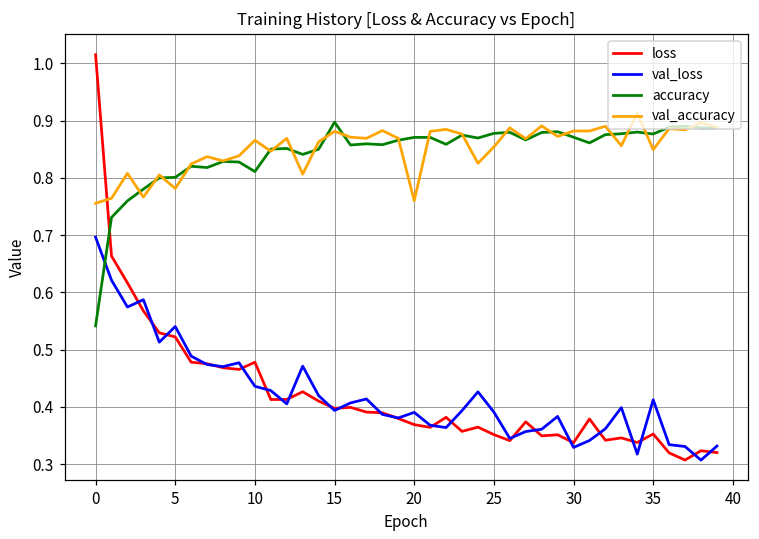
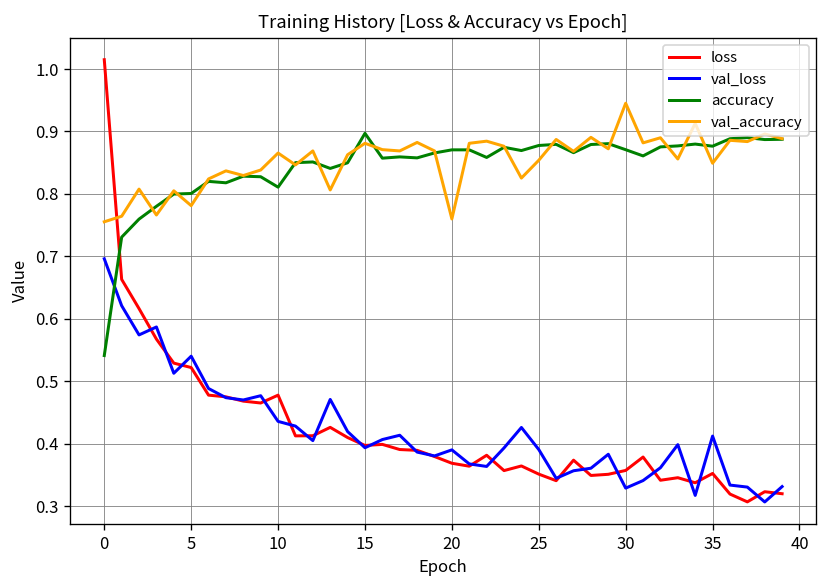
loss, 30: 0.34 -> 0.36
val_accuracy, 30: 0.88 -> 0.95
